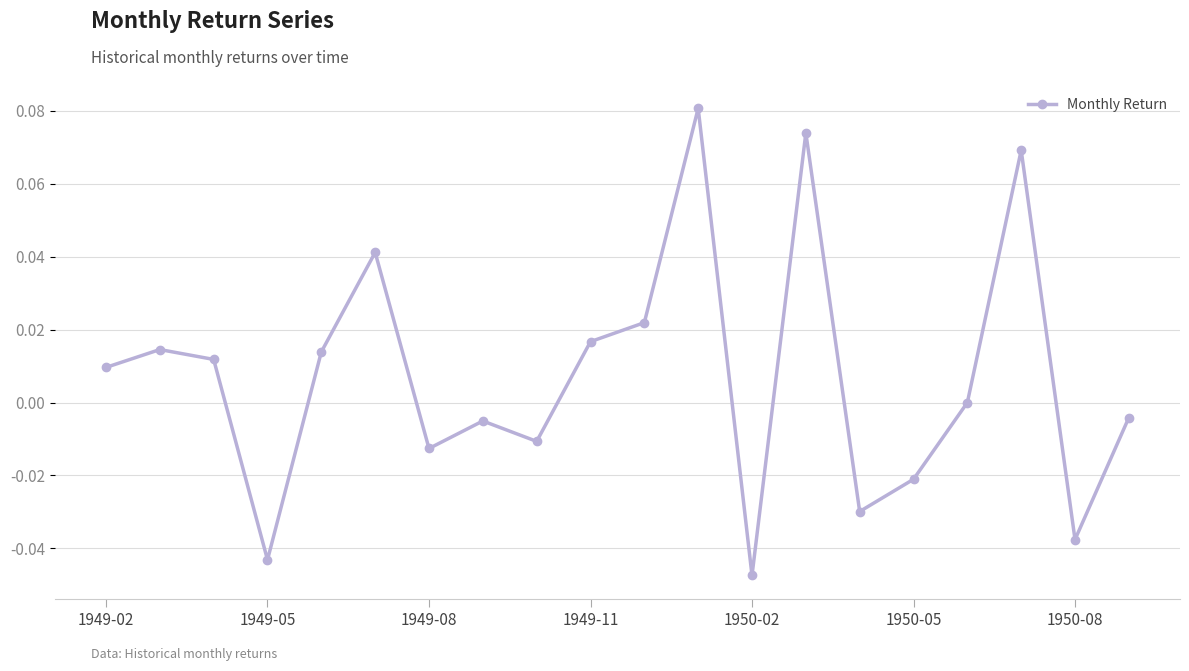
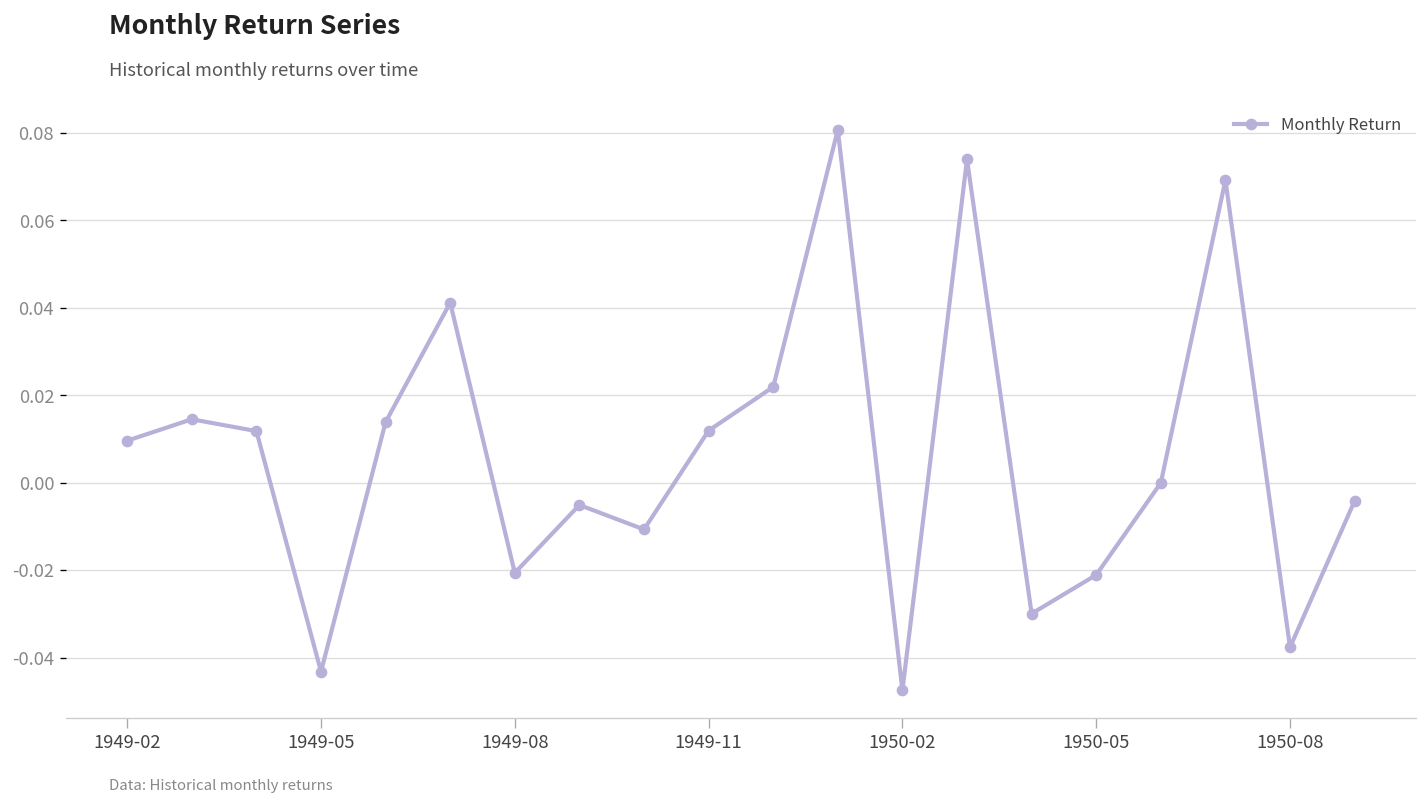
1949-08: -0.013 -> -0.021
1949-11: 0.017 -> 0.012
